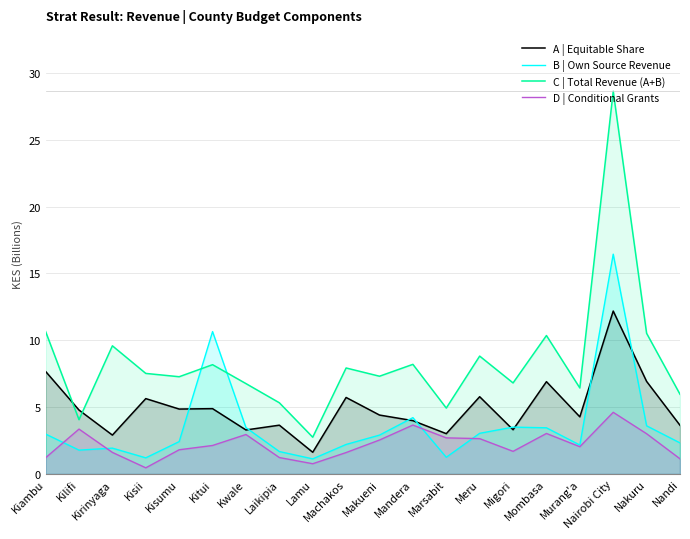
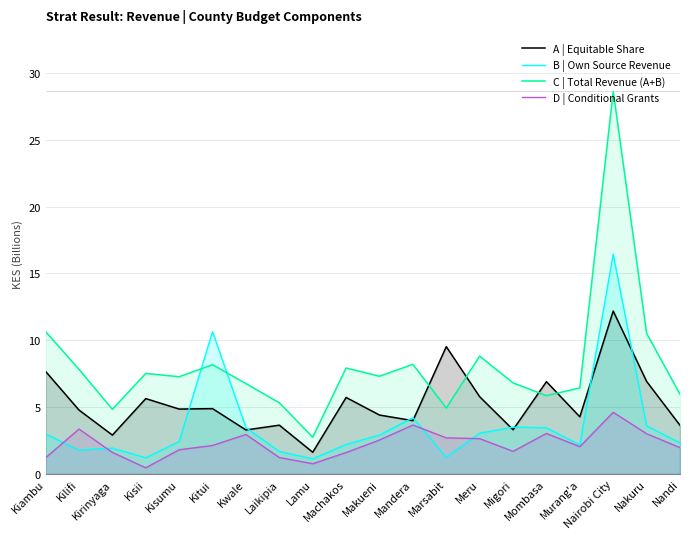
C | Total Revenue (A+B), Kilifi: 4.1 -> 7.8
C | Total Revenue (A+B), Kirinyaga: 9.6 -> 4.8
A | Equitable Share, Marsabit: 3.0 -> 9.5
C | Total Revenue (A+B), Mombasa: 10.4 -> 5.9
D | Conditional Grants, Nandi: 1.1 -> 2.0
